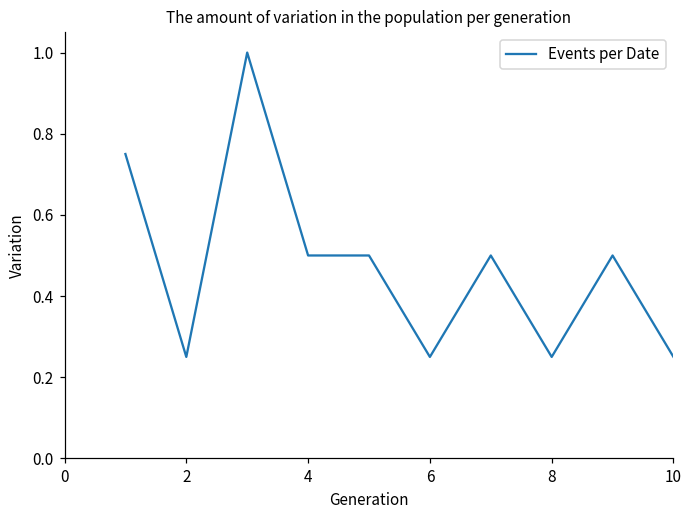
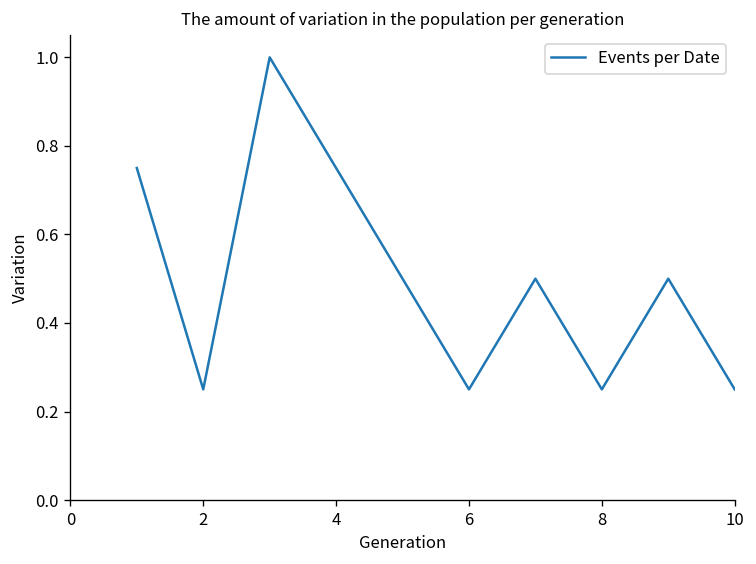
4: 0.50 -> 0.75
